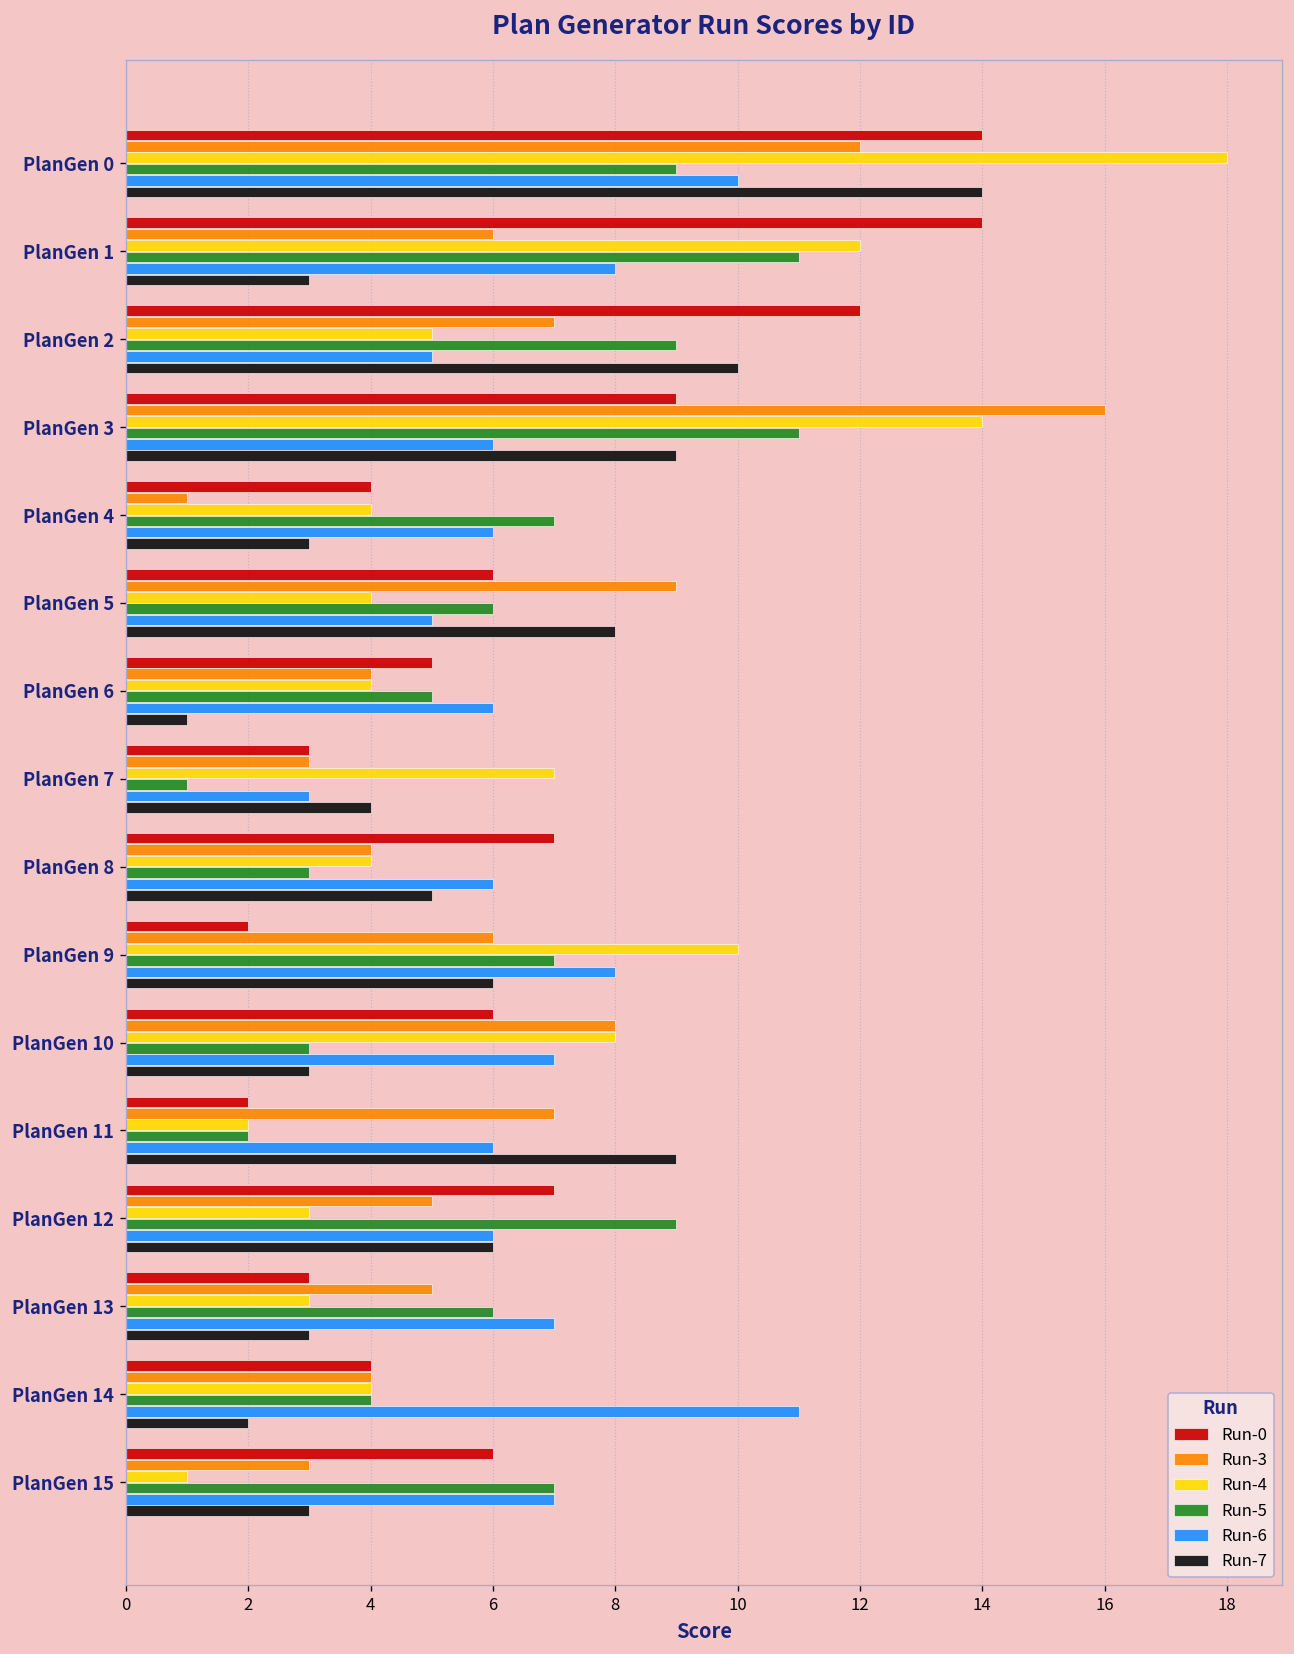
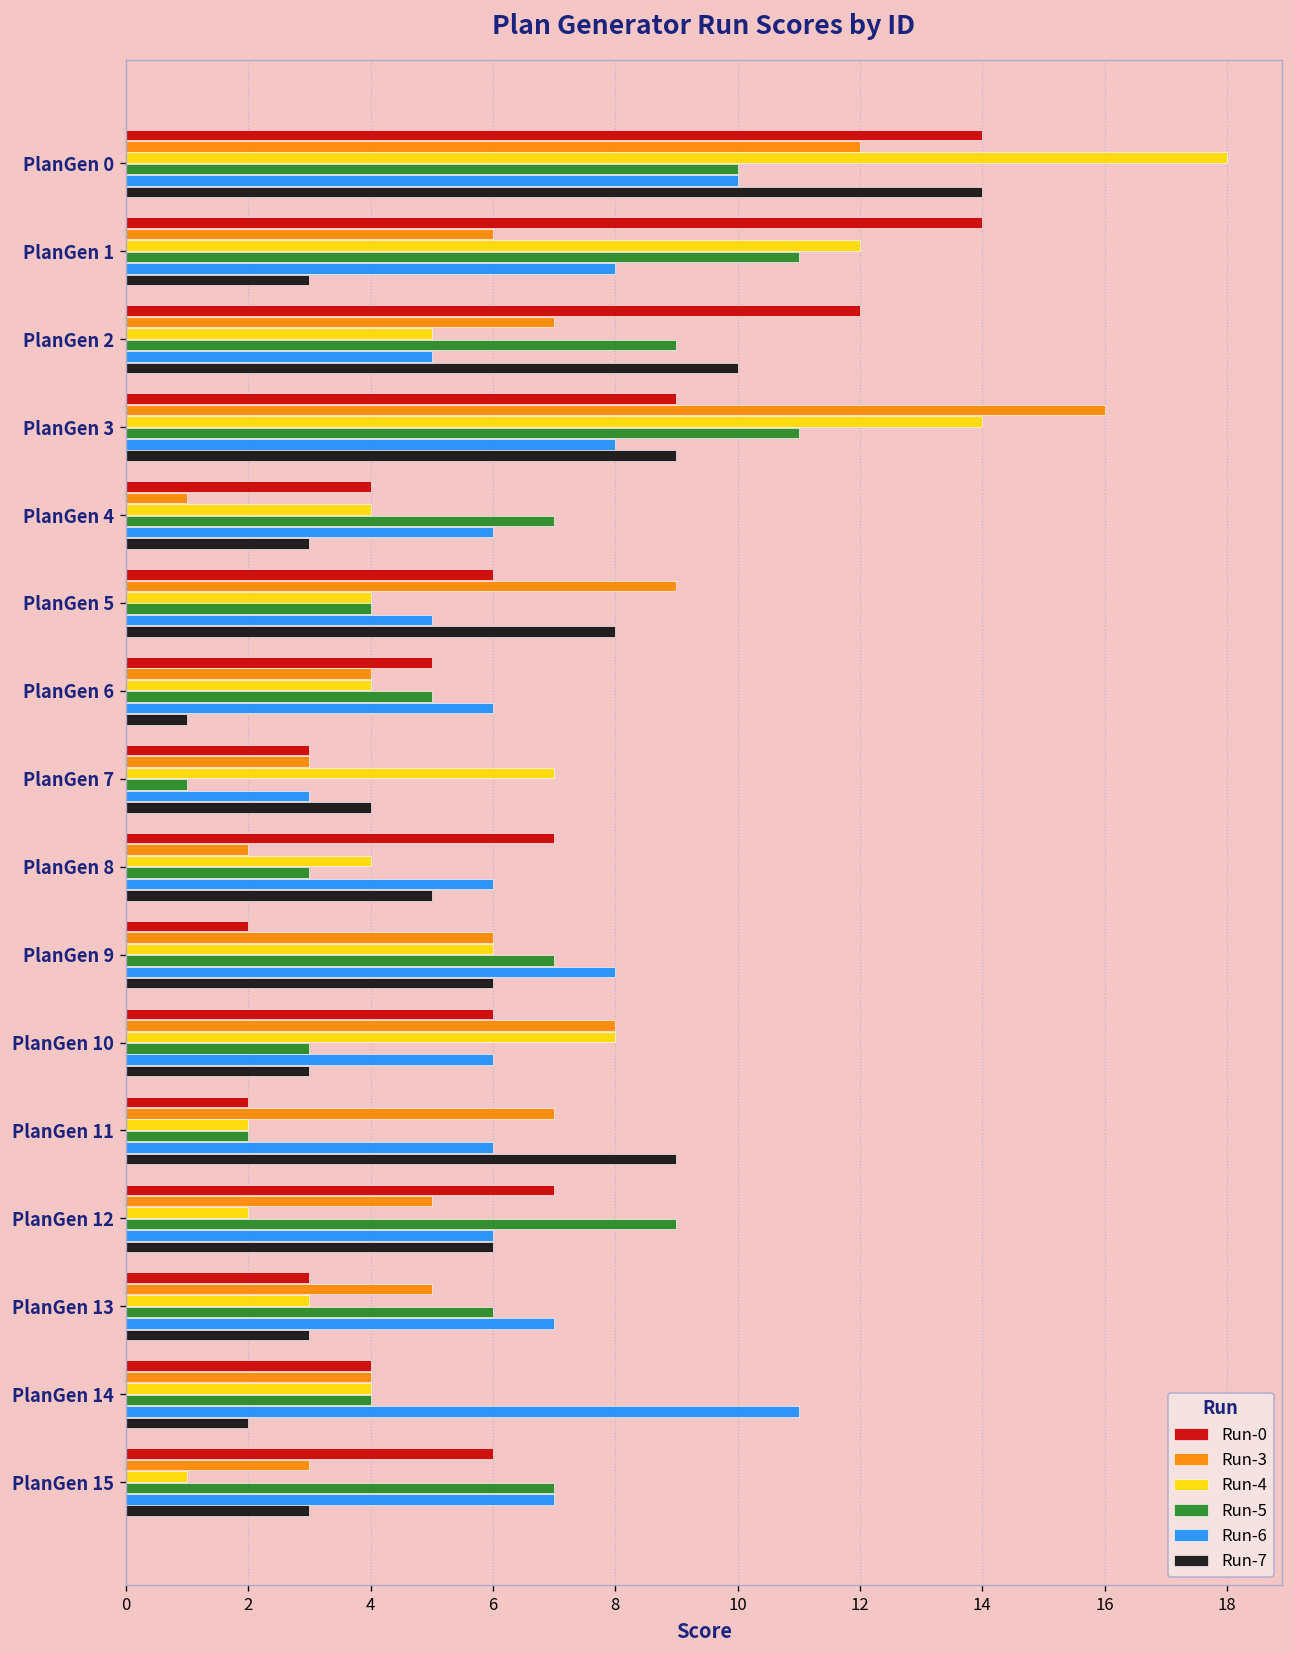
Run-5, PlanGen 0: 9 -> 10
Run-6, PlanGen 3: 6 -> 8
Run-5, PlanGen 5: 6 -> 4
Run-3, PlanGen 8: 4 -> 2
Run-4, PlanGen 9: 10 -> 6
Run-6, PlanGen 10: 7 -> 6
Run-4, PlanGen 12: 3 -> 2
